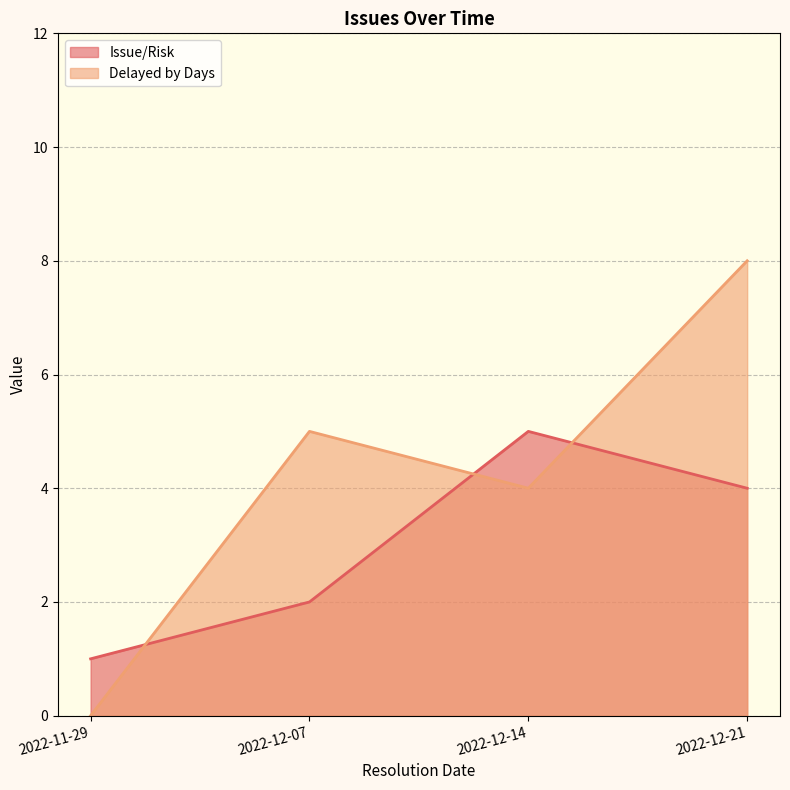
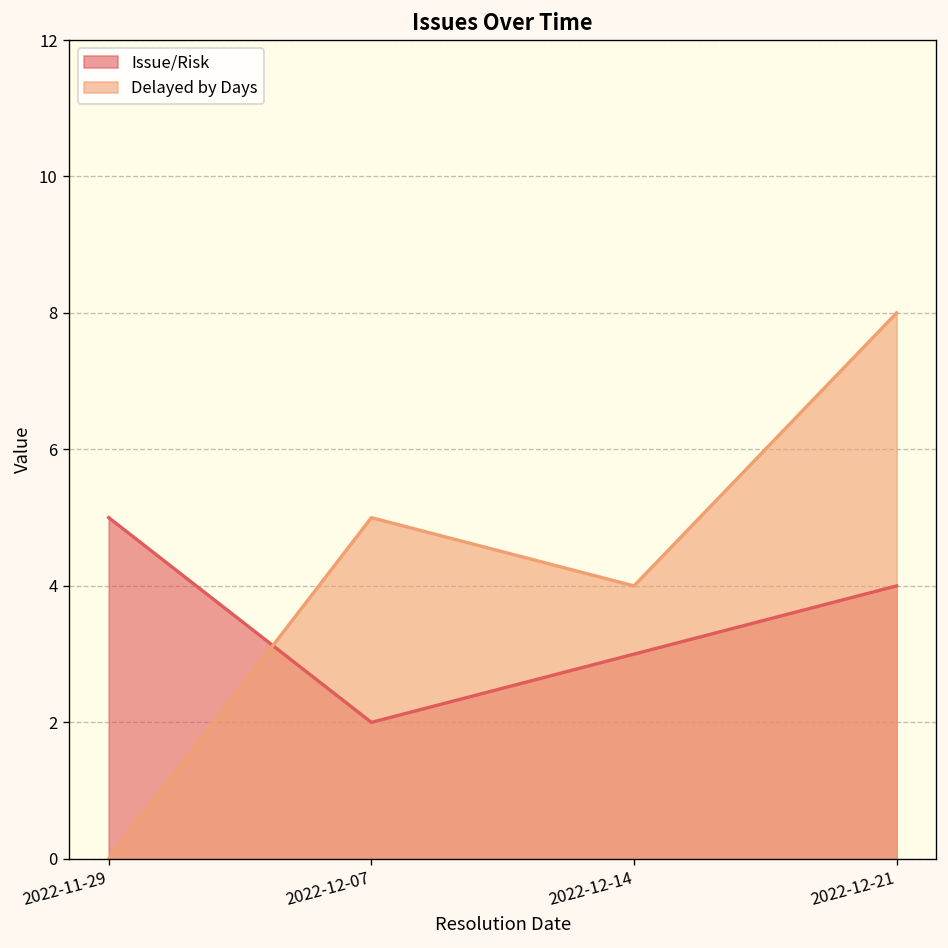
Issue/Risk, 2022-11-29: 1 -> 5
Issue/Risk, 2022-12-14: 5 -> 3
